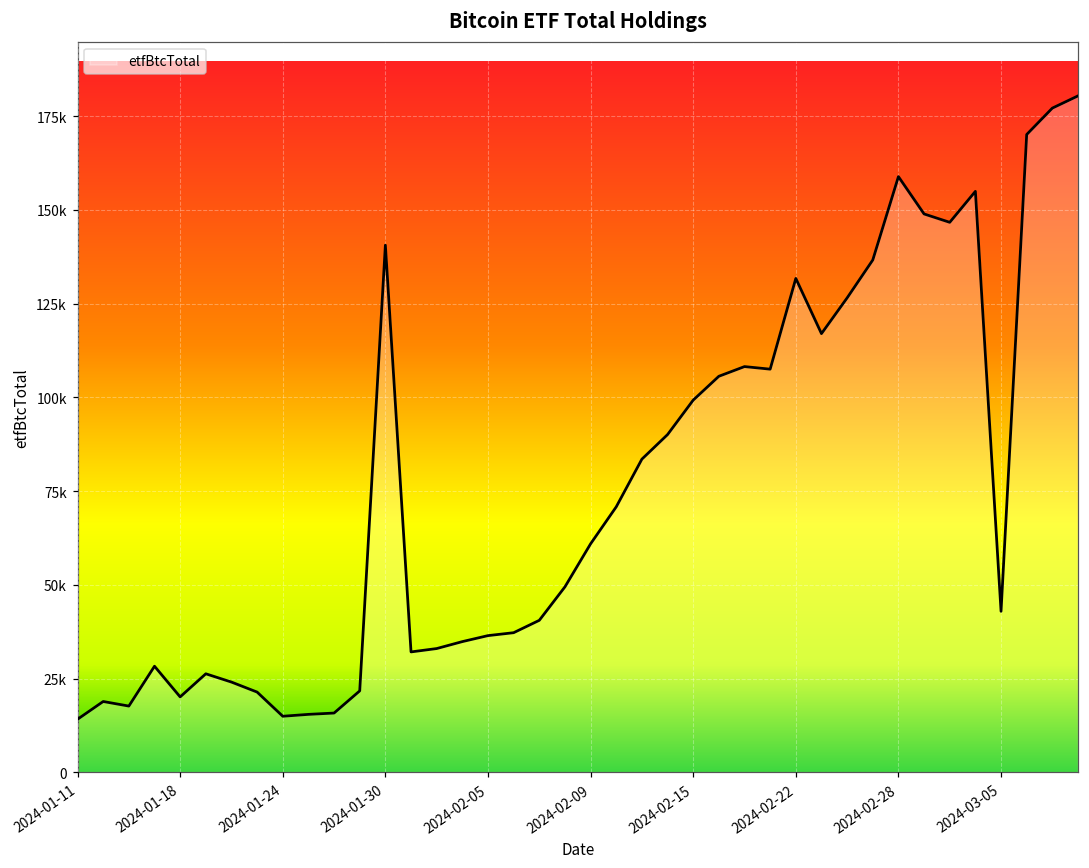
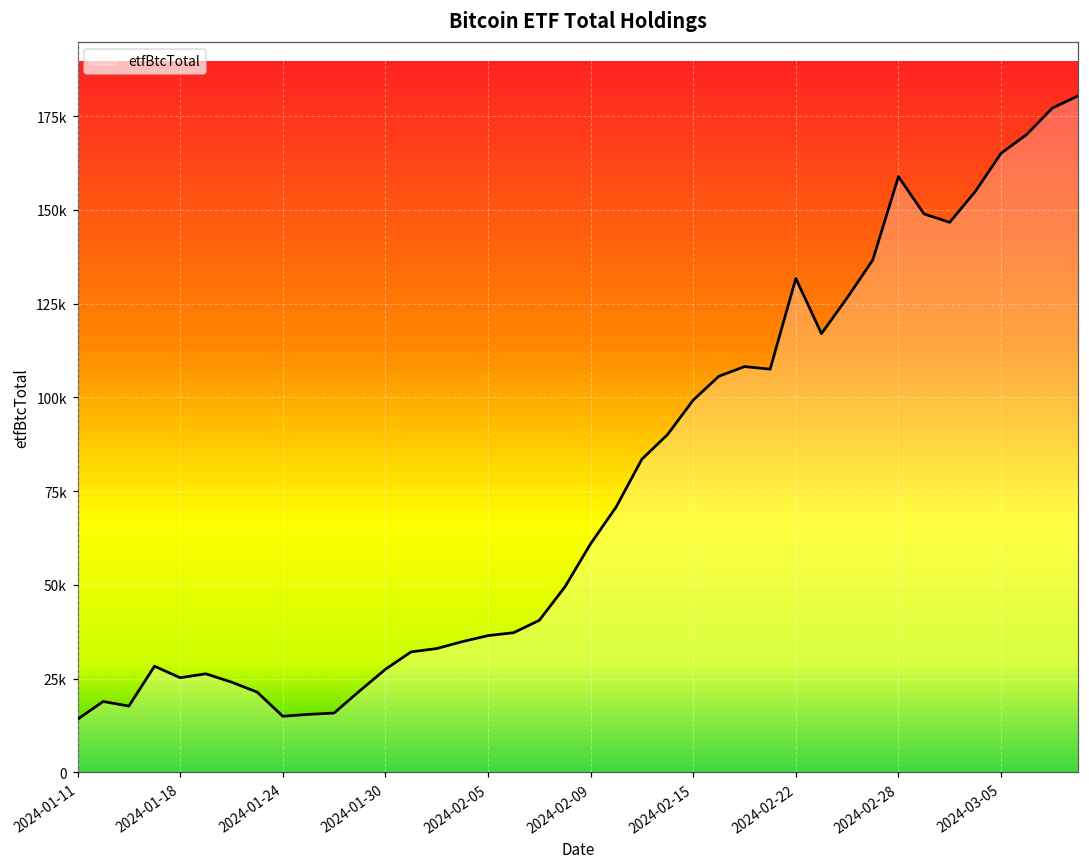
2024-01-18: 20000 -> 25000
2024-01-30: 141000 -> 27000
2024-03-05: 43000 -> 165000
